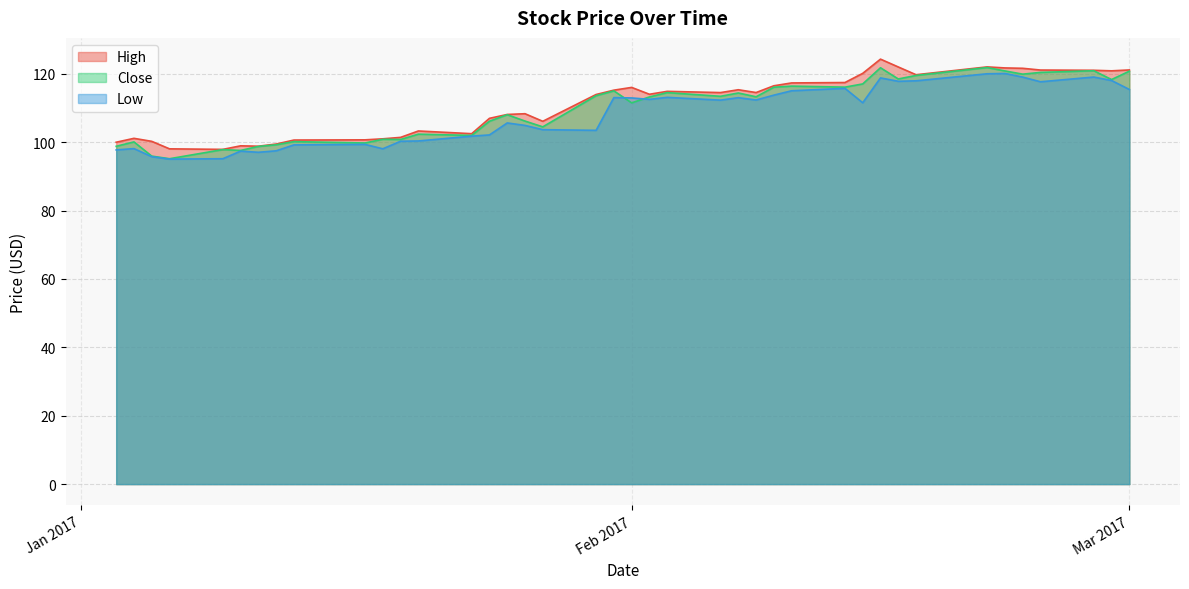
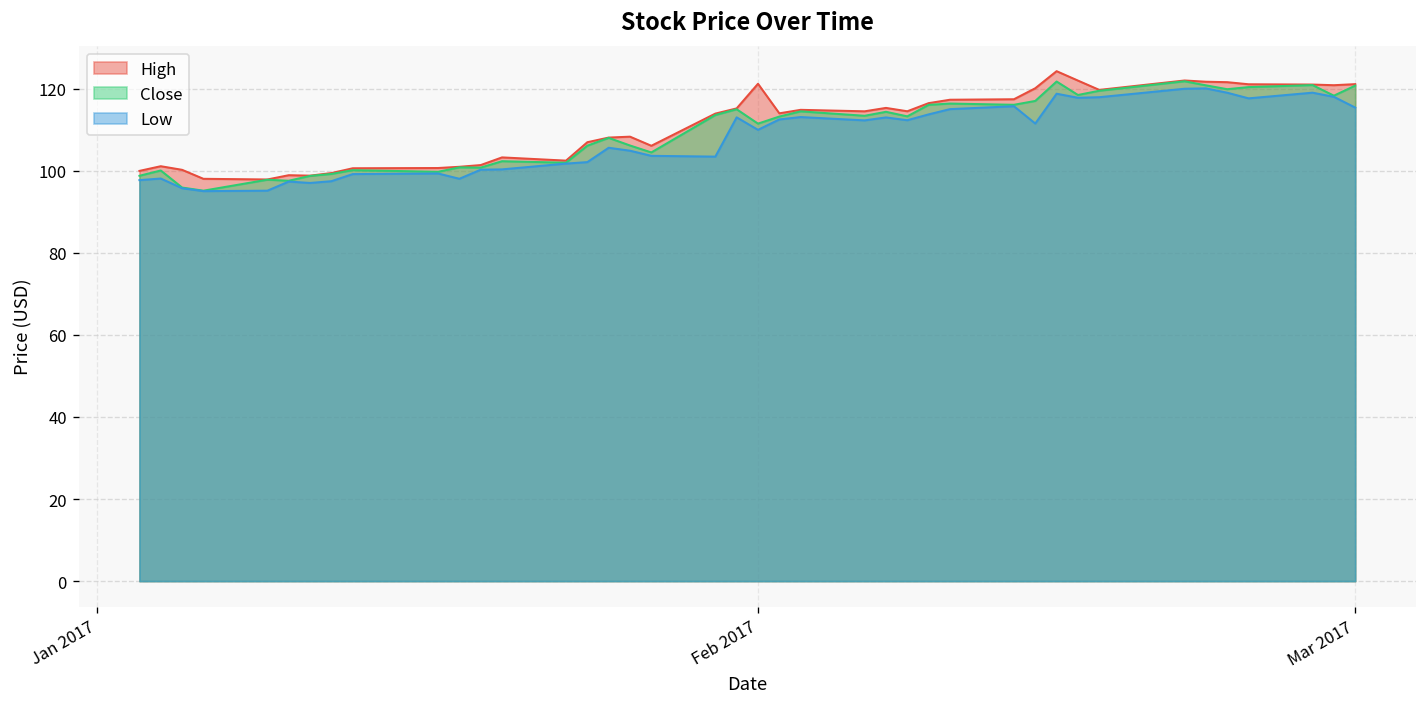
High, Feb 2017: 116 -> 121
Low, Feb 2017: 113 -> 110
